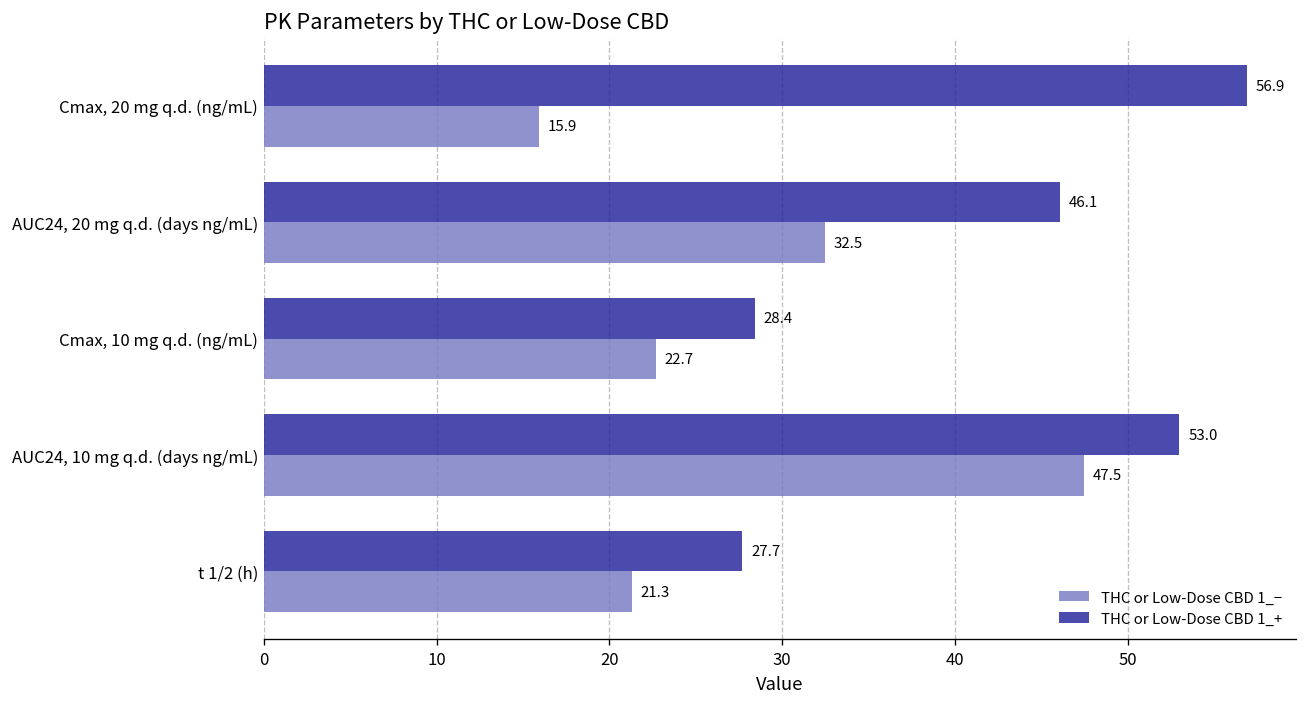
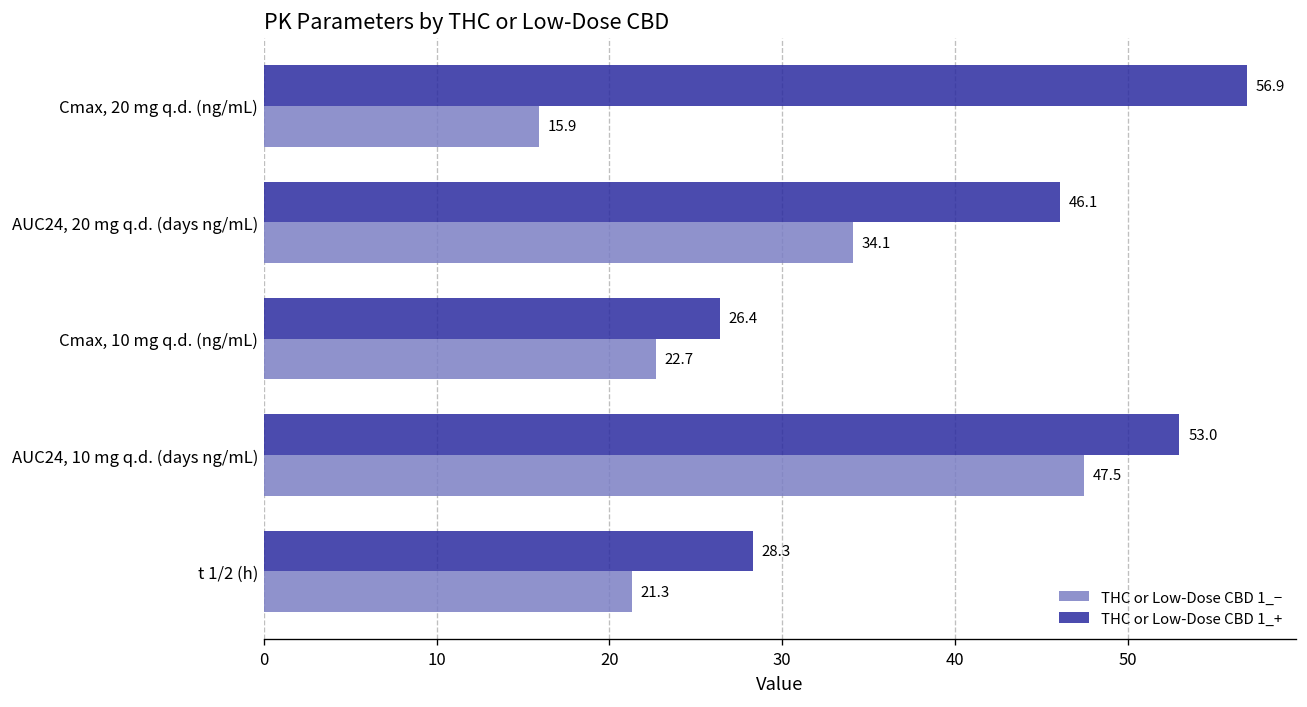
THC or Low-Dose CBD 1_−, AUC24, 20 mg q.d. (days ng/mL): 32.5 -> 34.1
THC or Low-Dose CBD 1_+, Cmax, 10 mg q.d. (ng/mL): 28.4 -> 26.4
THC or Low-Dose CBD 1_+, t 1/2 (h): 27.7 -> 28.3
